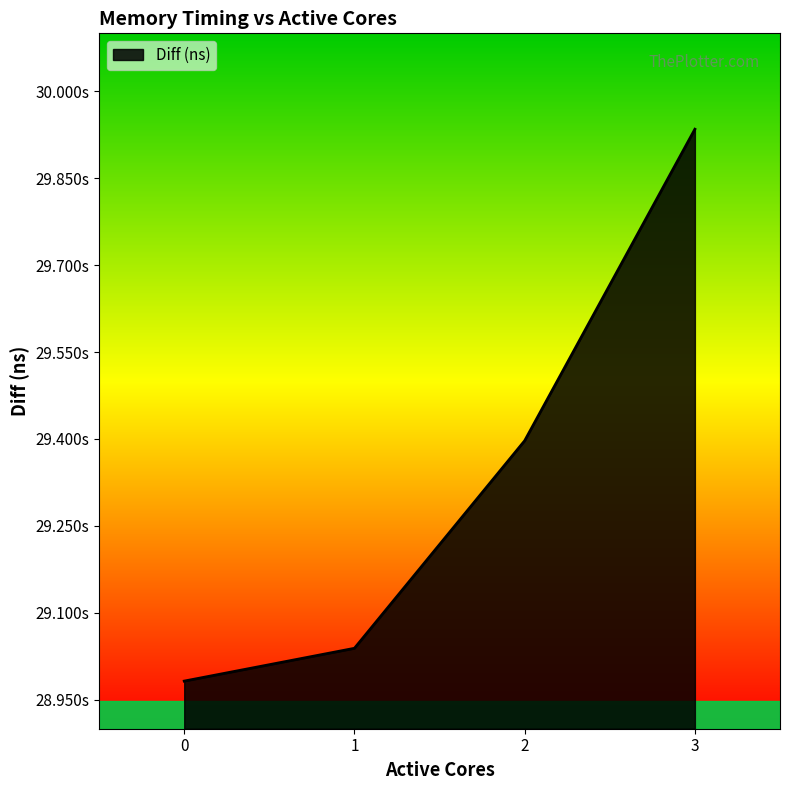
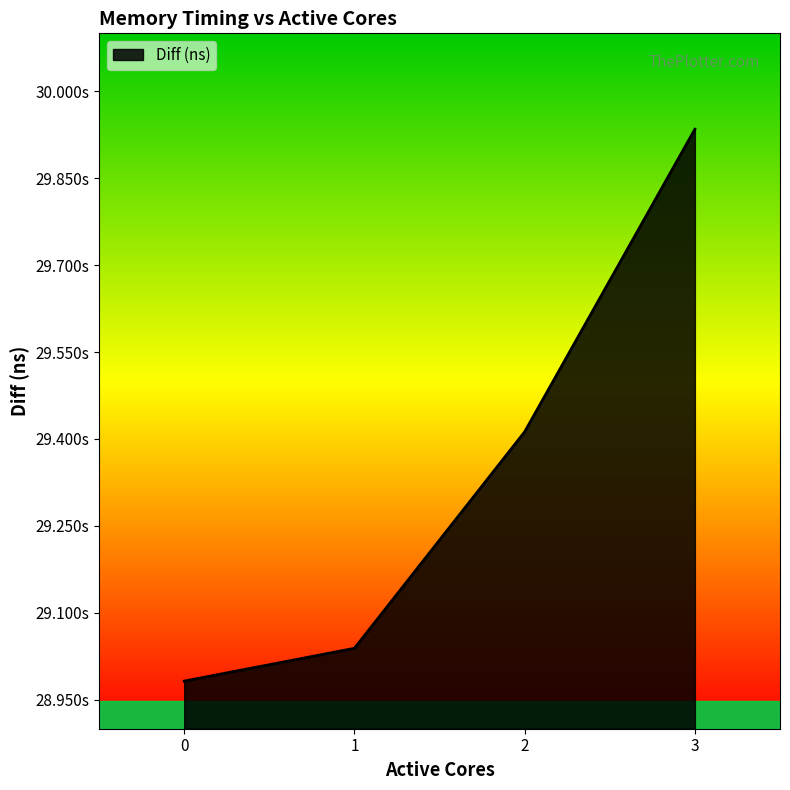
2: 29.40s -> 29.41s
